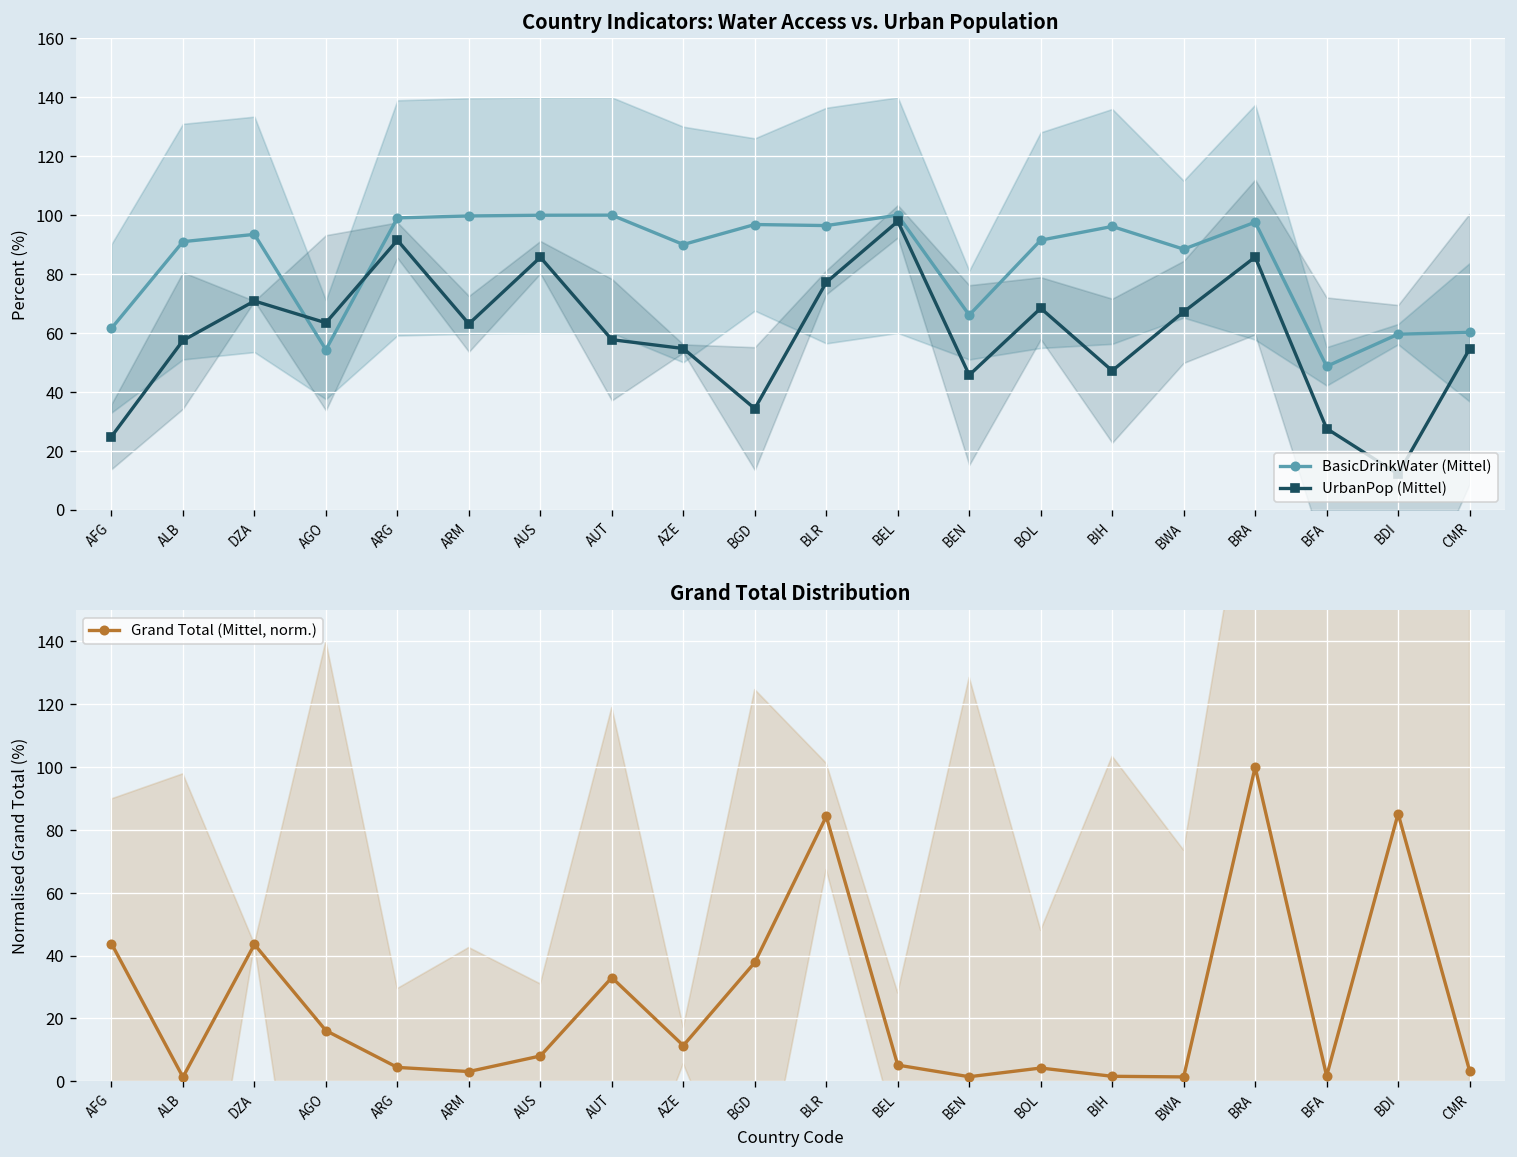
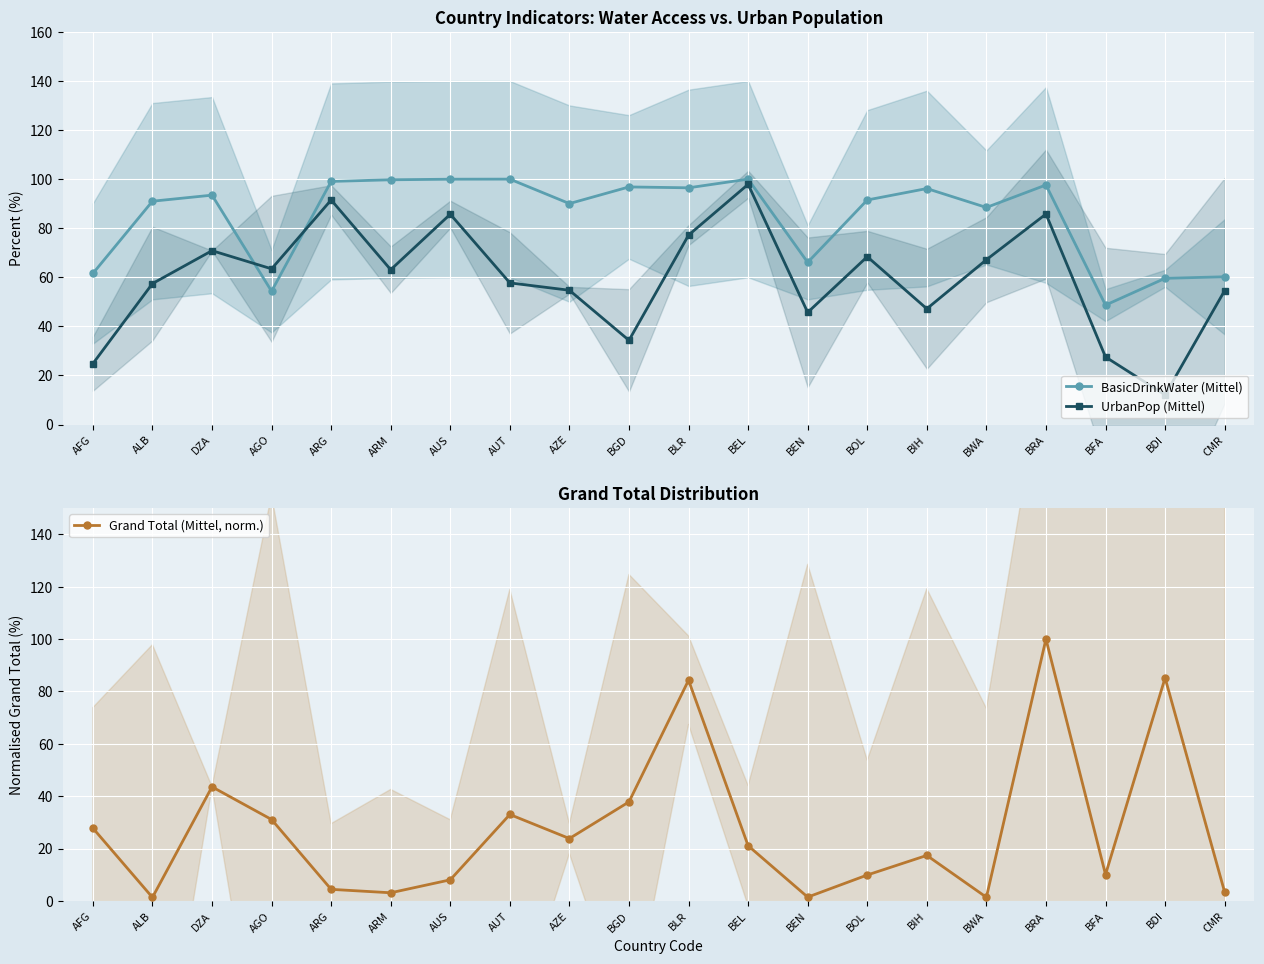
Grand Total Distribution, Grand Total (Mittel, norm.), AFG: 44 -> 28
Grand Total Distribution, Grand Total (Mittel, norm.), AGO: 16 -> 31
Grand Total Distribution, Grand Total (Mittel, norm.), AZE: 11 -> 24
Grand Total Distribution, Grand Total (Mittel, norm.), BEL: 5 -> 21
Grand Total Distribution, Grand Total (Mittel, norm.), BOL: 4 -> 10
Grand Total Distribution, Grand Total (Mittel, norm.), BIH: 2 -> 17
Grand Total Distribution, Grand Total (Mittel, norm.), BFA: 2 -> 10
